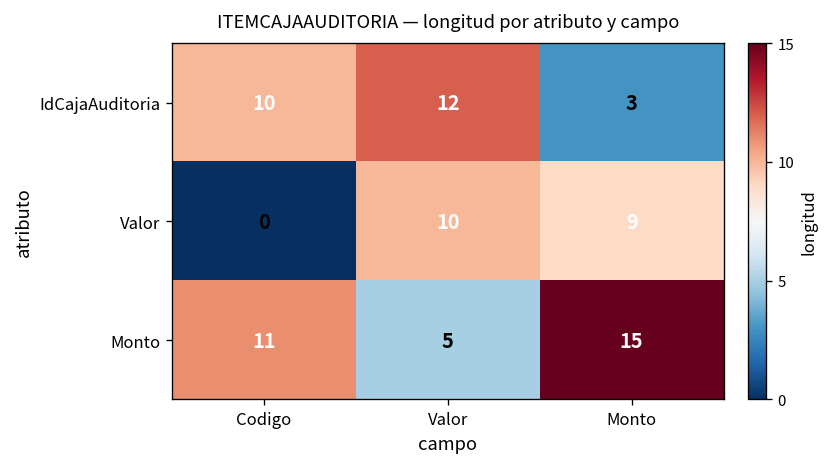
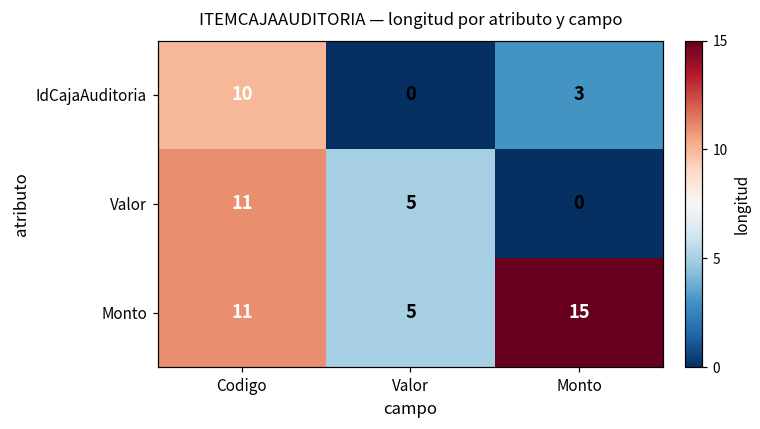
IdCajaAuditoria, Valor: 12 -> 0
Valor, Codigo: 0 -> 11
Valor, Valor: 10 -> 5
Valor, Monto: 9 -> 0
